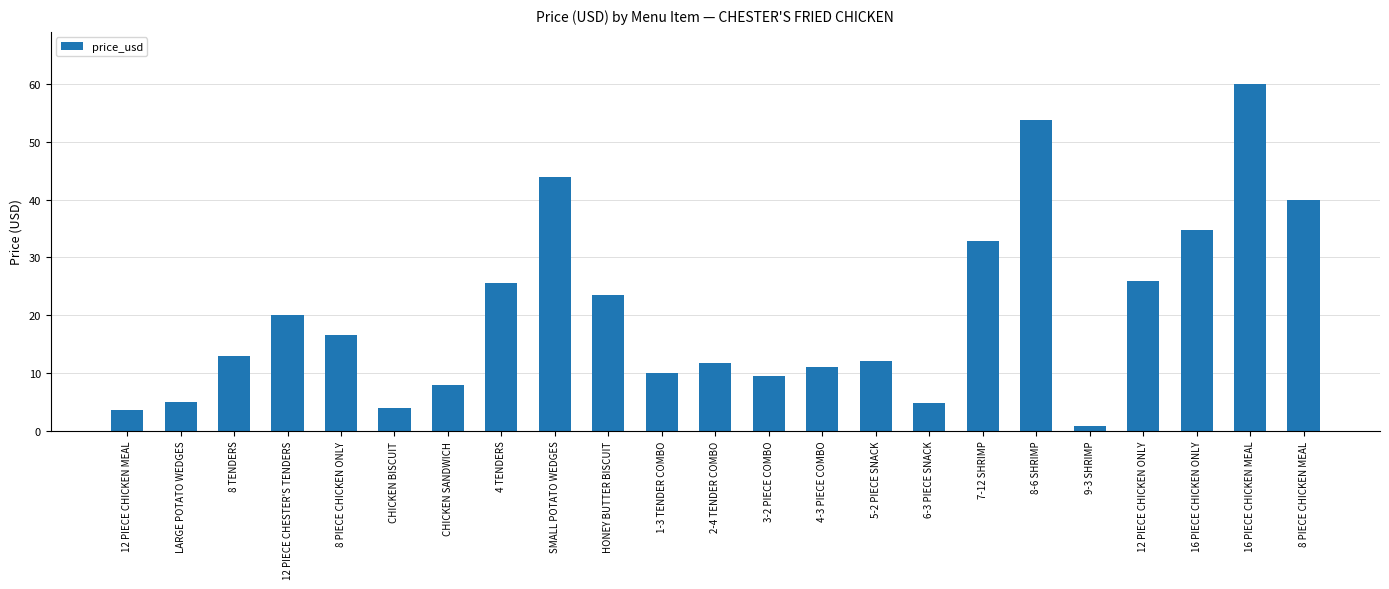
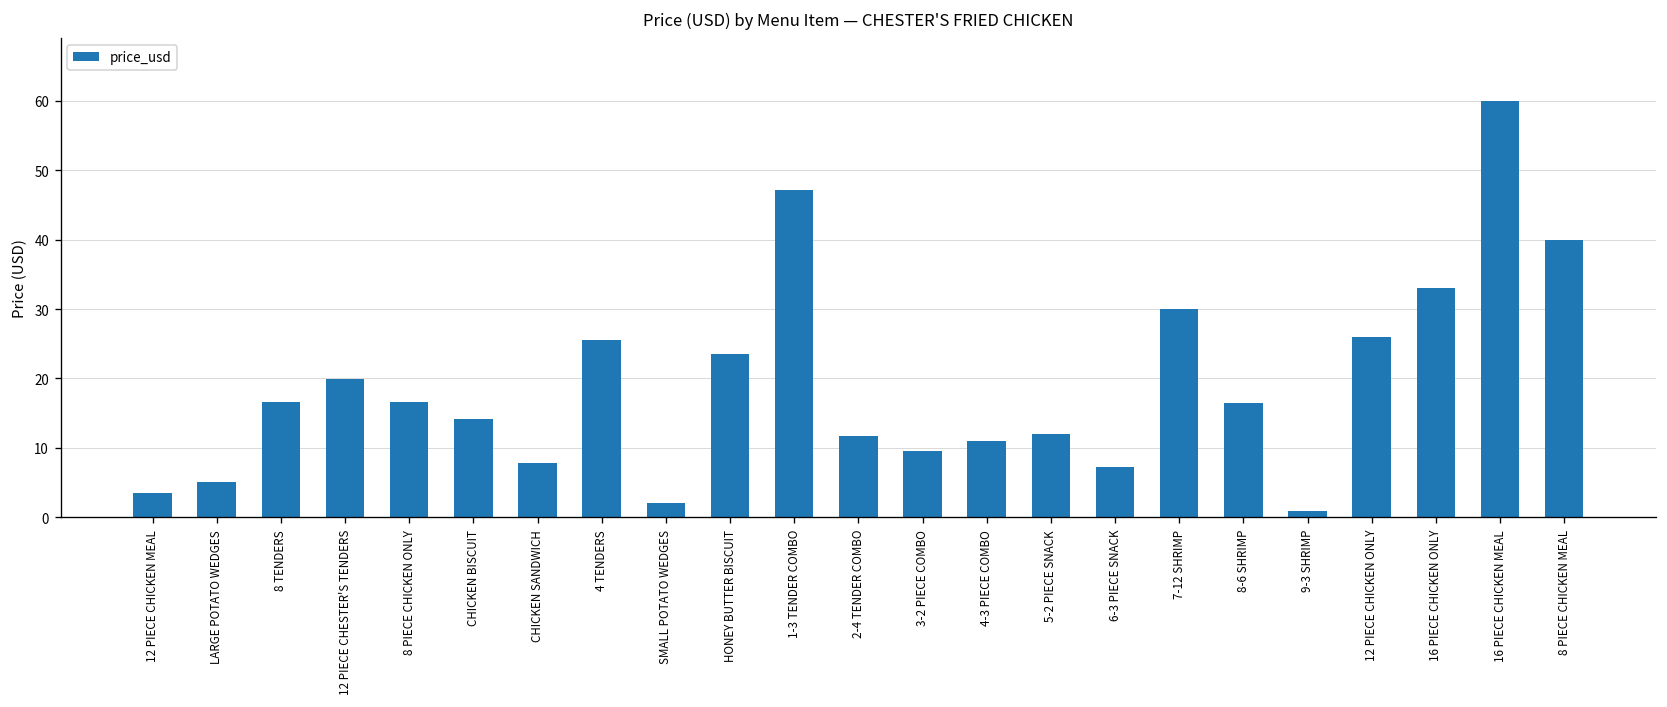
8 TENDERS: 13 -> 17
CHICKEN BISCUIT: 4 -> 14
SMALL POTATO WEDGES: 44 -> 2
1-3 TENDER COMBO: 10 -> 47
6-3 PIECE SNACK: 5 -> 7
7-12 SHRIMP: 33 -> 30
8-6 SHRIMP: 54 -> 16
16 PIECE CHICKEN ONLY: 35 -> 33
